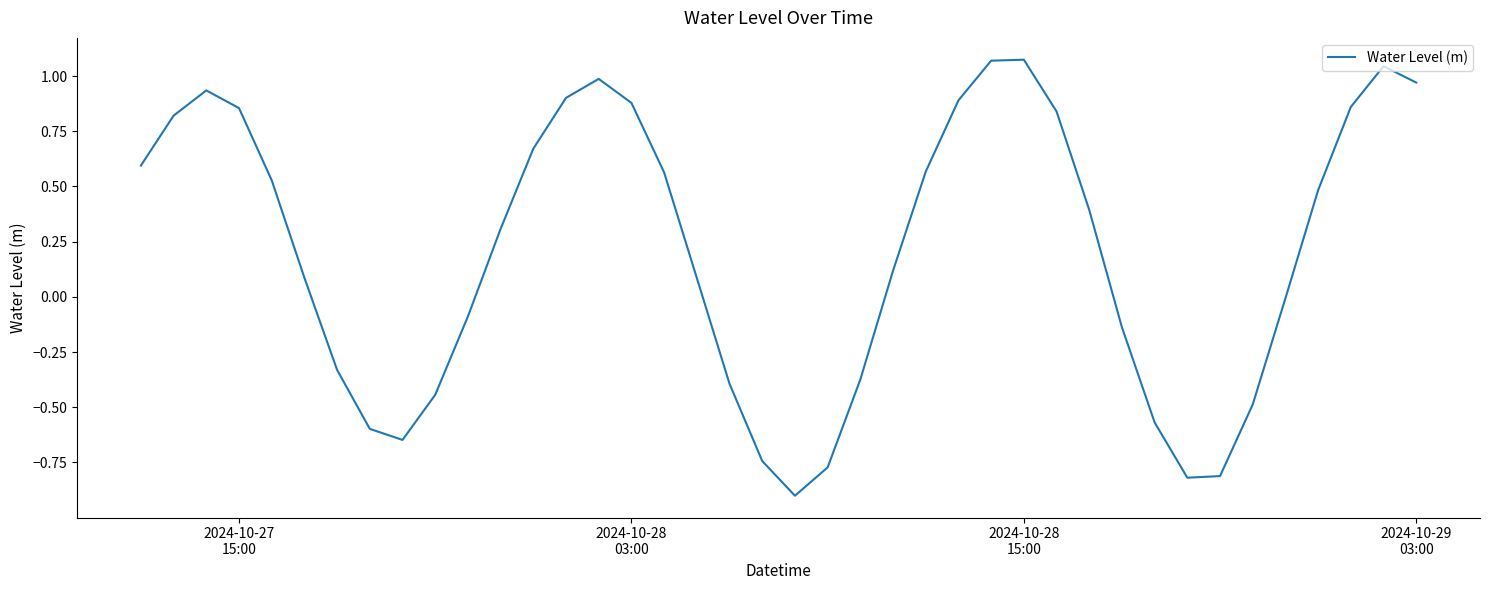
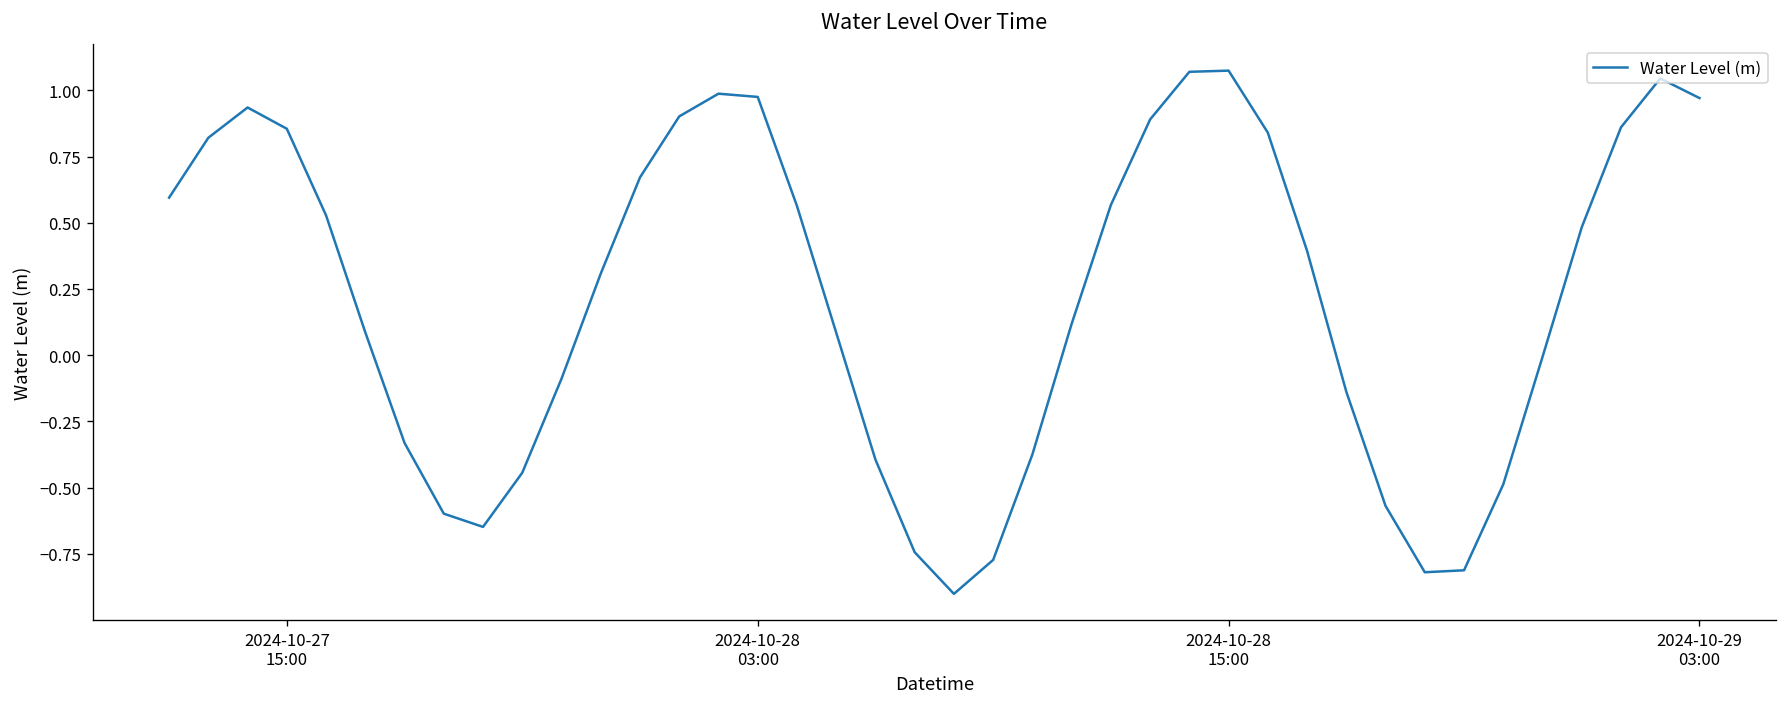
2024-10-28 03:00: 0.88 -> 0.98
